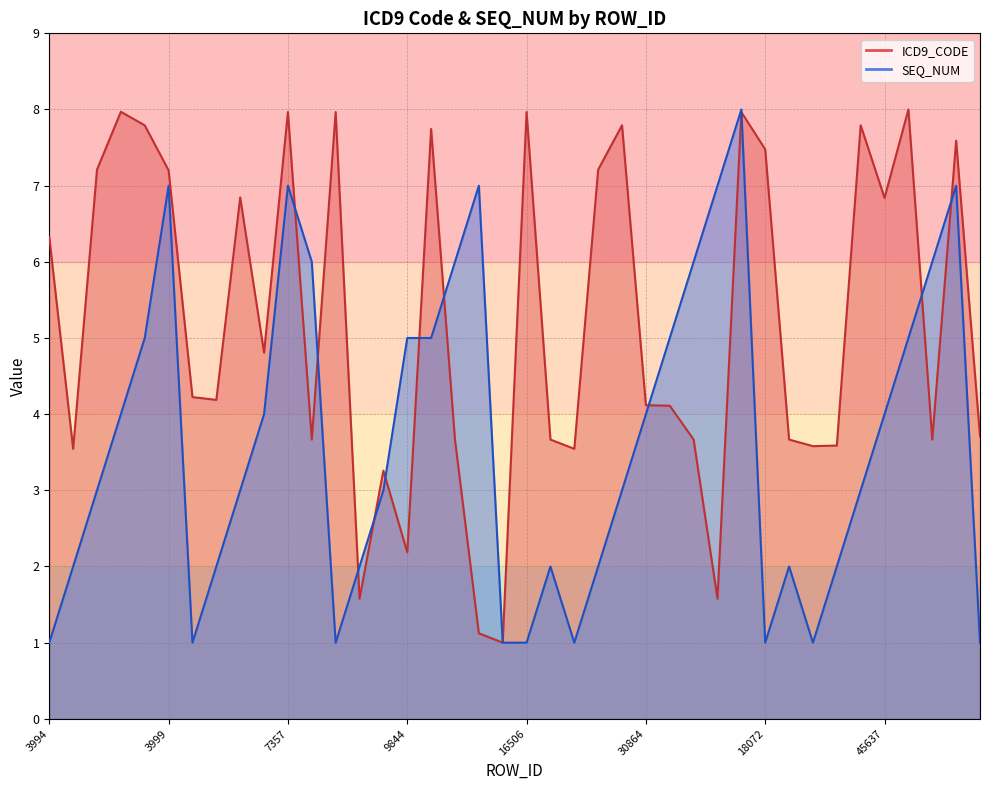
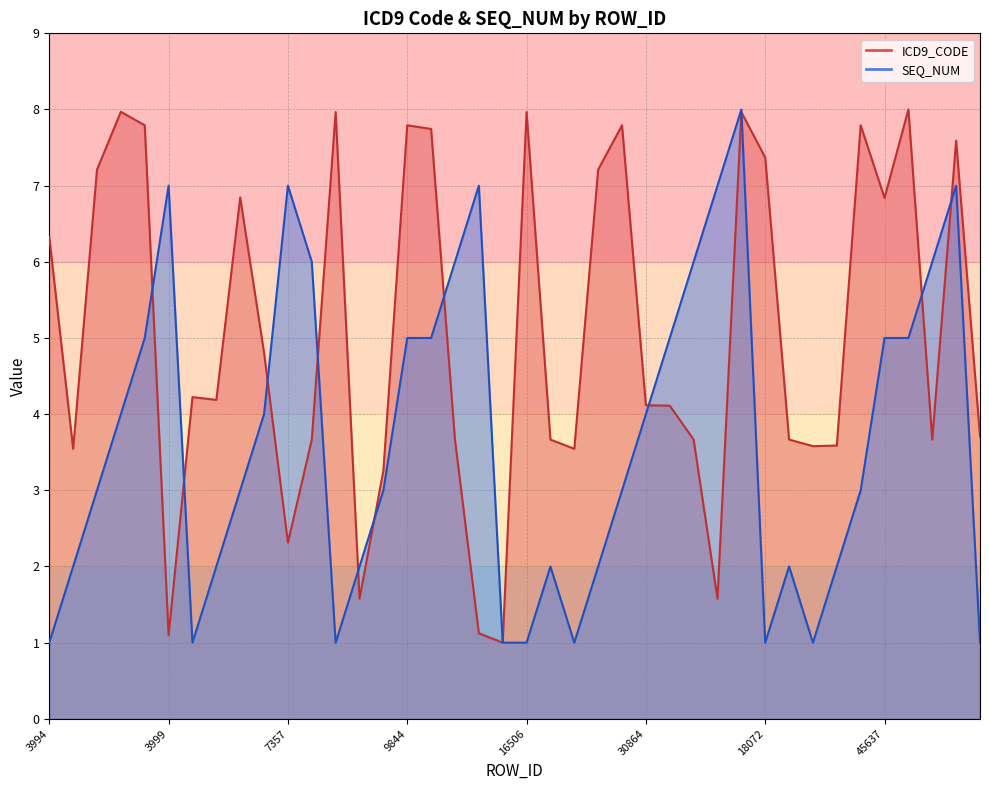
ICD9_CODE, 3999: 7.2 -> 1.1
ICD9_CODE, 7357: 8.0 -> 2.3
ICD9_CODE, 9844: 2.2 -> 7.8
ICD9_CODE, 18072: 7.5 -> 7.4
SEQ_NUM, 45637: 4 -> 5
